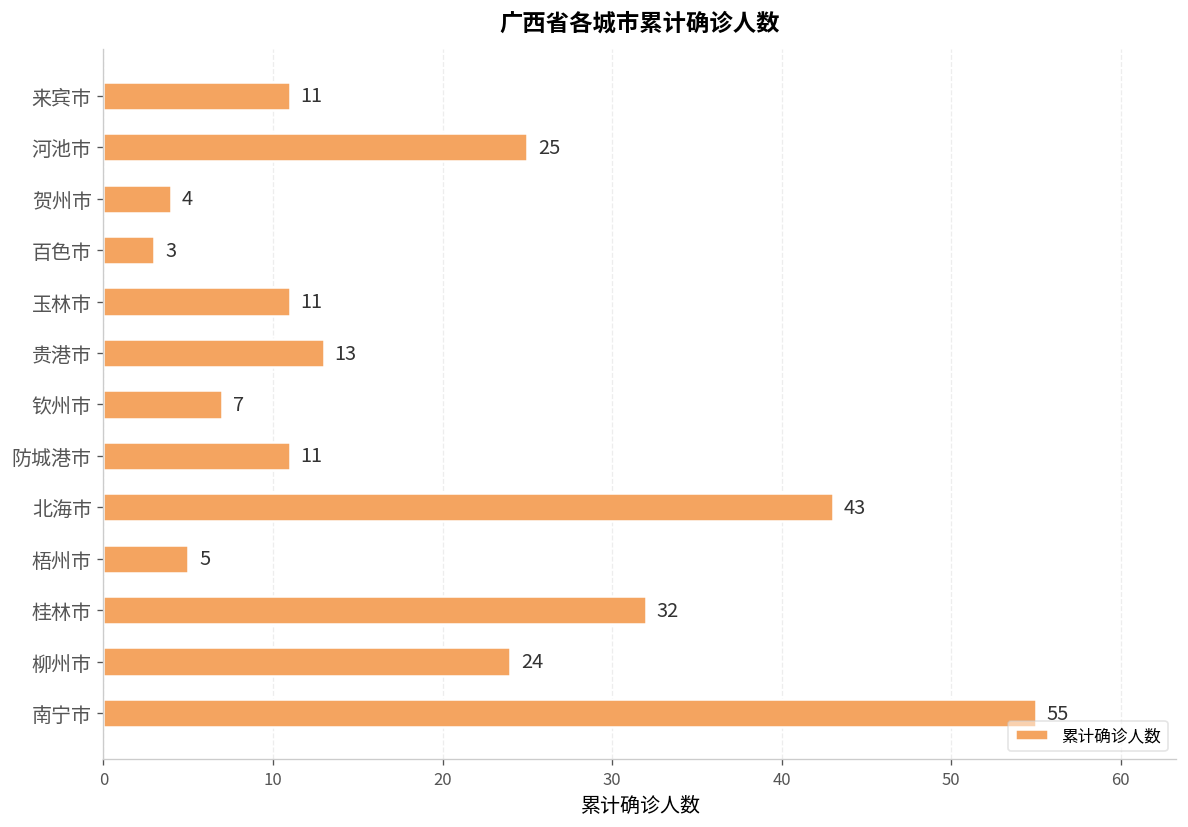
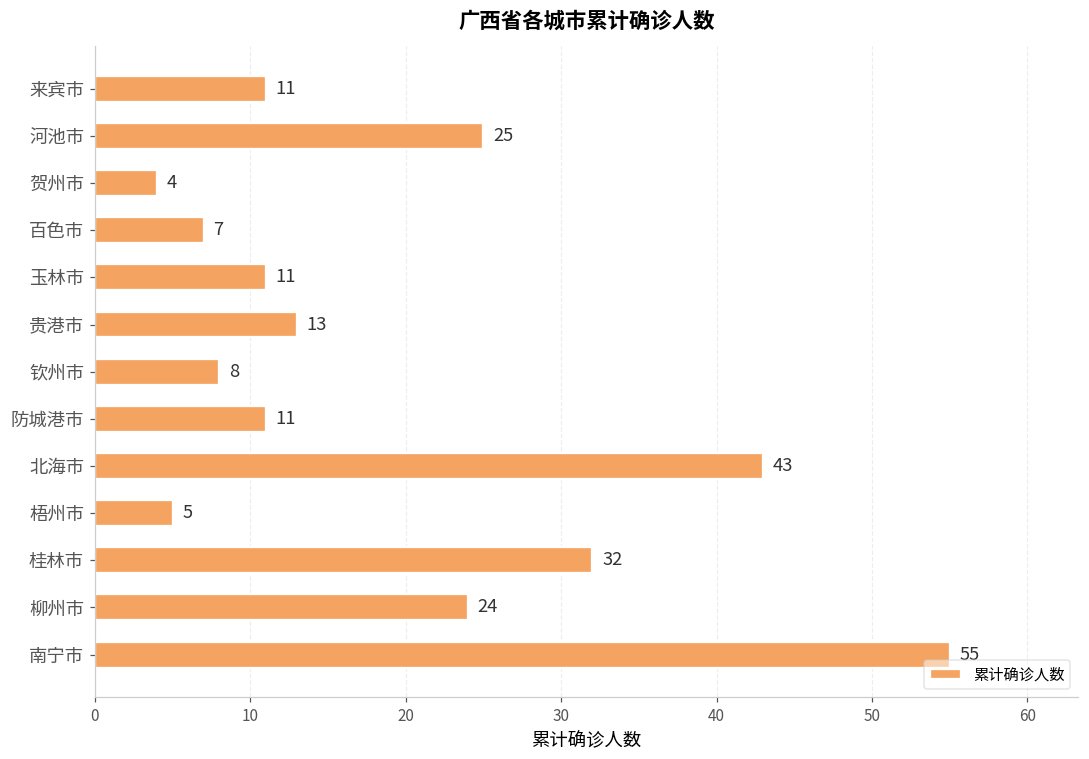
百色市: 3 -> 7
钦州市: 7 -> 8
